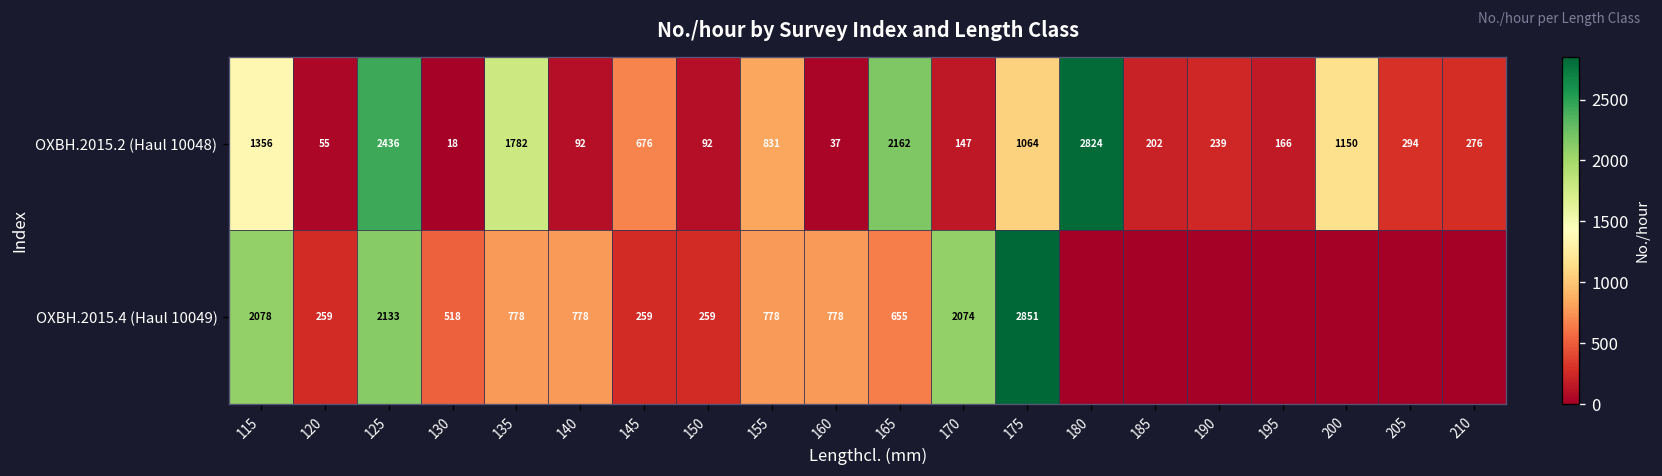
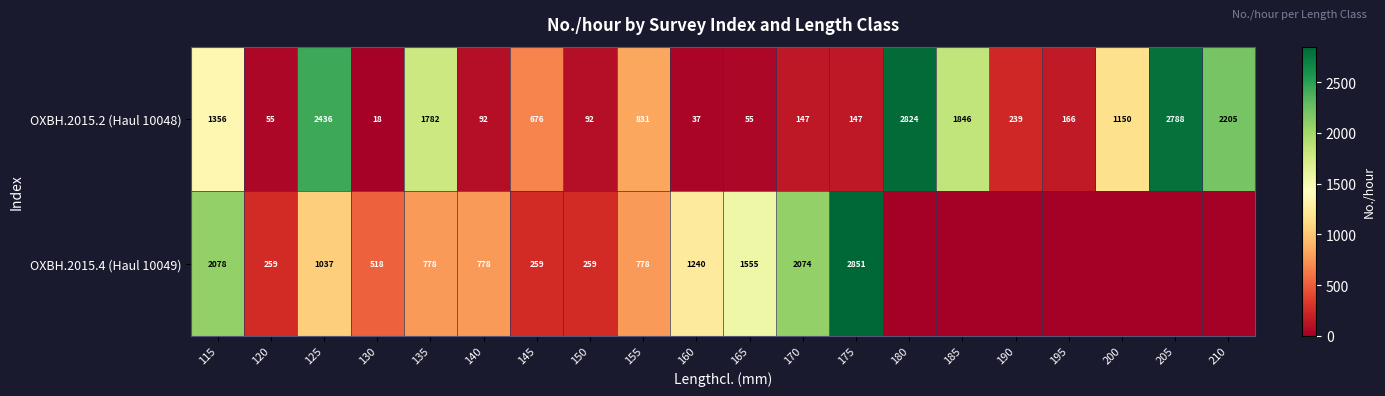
OXBH.2015.2 (Haul 10048), 165: 2162 -> 55
OXBH.2015.2 (Haul 10048), 175: 1064 -> 147
OXBH.2015.2 (Haul 10048), 185: 202 -> 1846
OXBH.2015.2 (Haul 10048), 205: 294 -> 2788
OXBH.2015.2 (Haul 10048), 210: 276 -> 2205
OXBH.2015.4 (Haul 10049), 125: 2133 -> 1037
OXBH.2015.4 (Haul 10049), 160: 778 -> 1240
OXBH.2015.4 (Haul 10049), 165: 655 -> 1555
